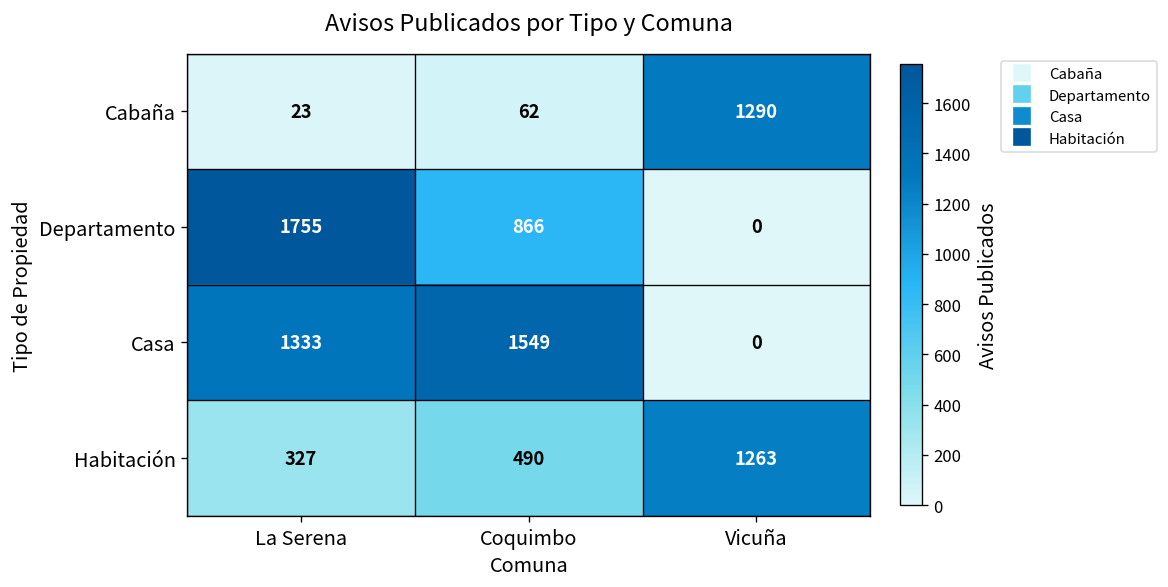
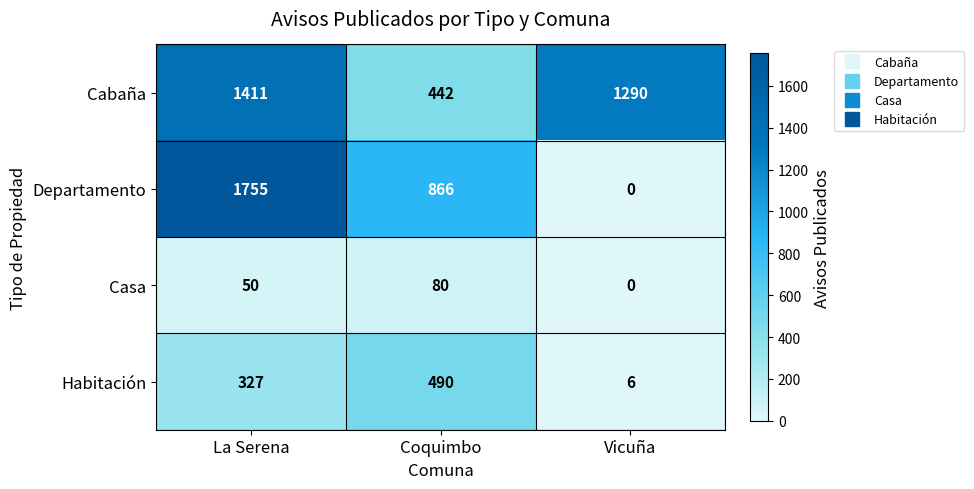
Cabaña, La Serena: 23 -> 1411
Cabaña, Coquimbo: 62 -> 442
Casa, La Serena: 1333 -> 50
Casa, Coquimbo: 1549 -> 80
Habitación, Vicuña: 1263 -> 6
